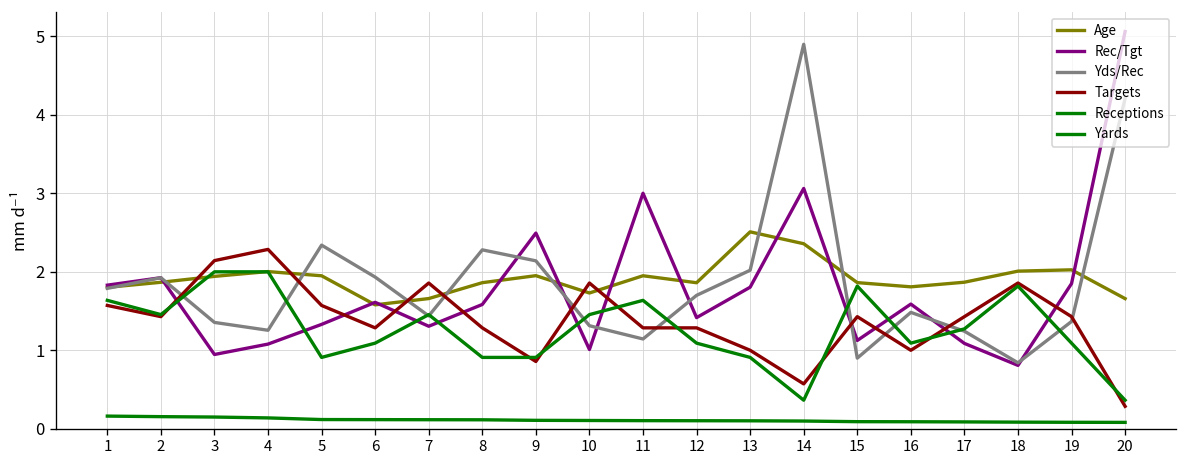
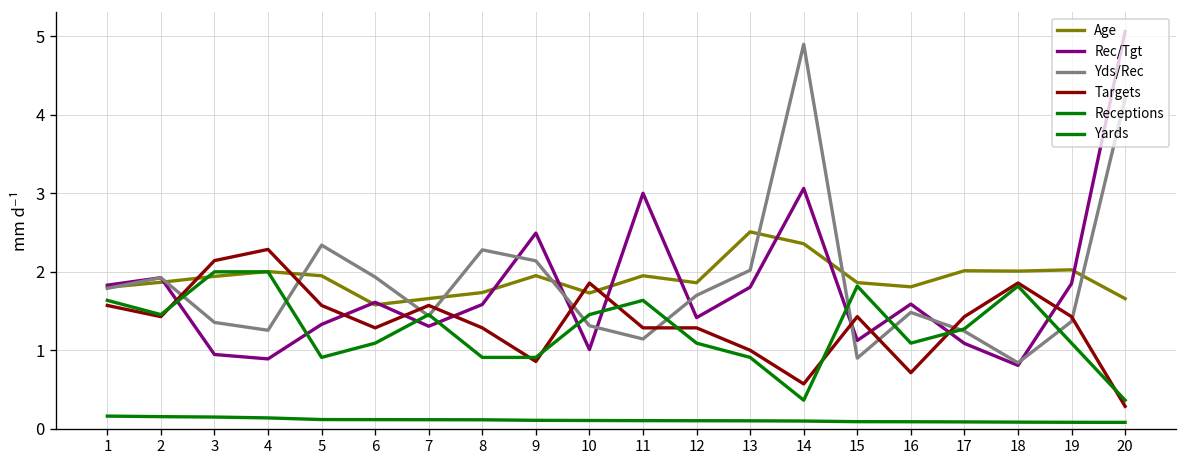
Rec/Tgt, 4: 1.1 -> 0.9
Targets, 7: 1.9 -> 1.6
Age, 8: 1.9 -> 1.7
Targets, 16: 1.0 -> 0.7
Age, 17: 1.9 -> 2.0
